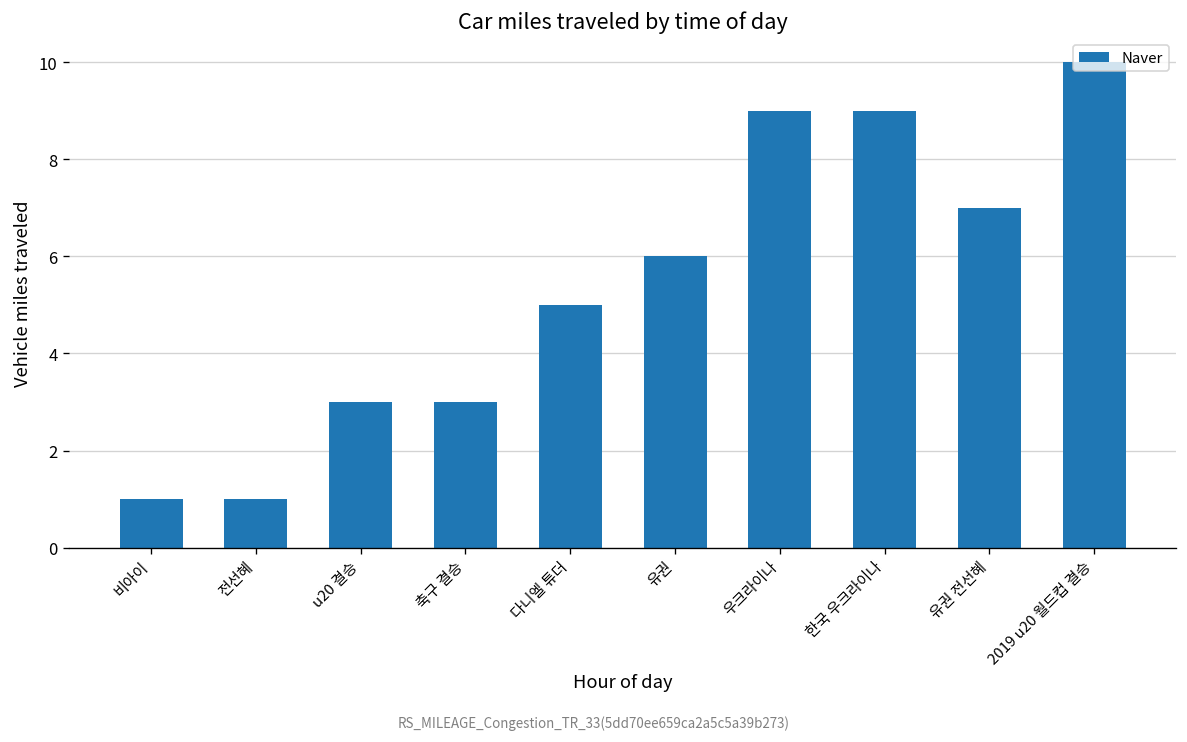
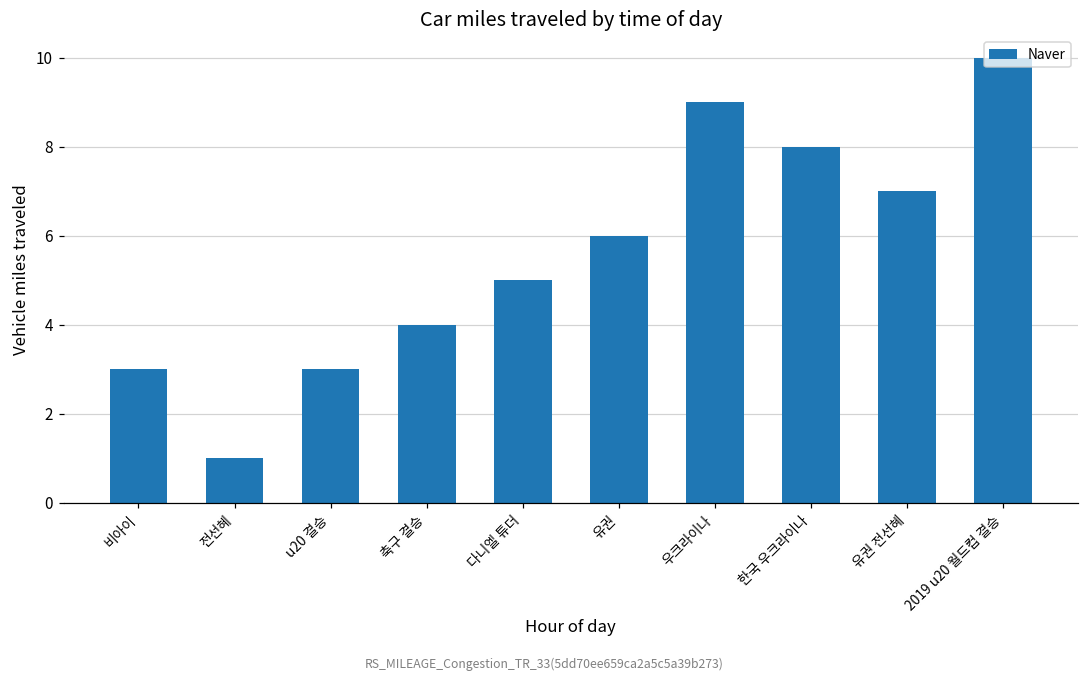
비아이: 1 -> 3
축구 결승: 3 -> 4
한국 우크라이나: 9 -> 8
